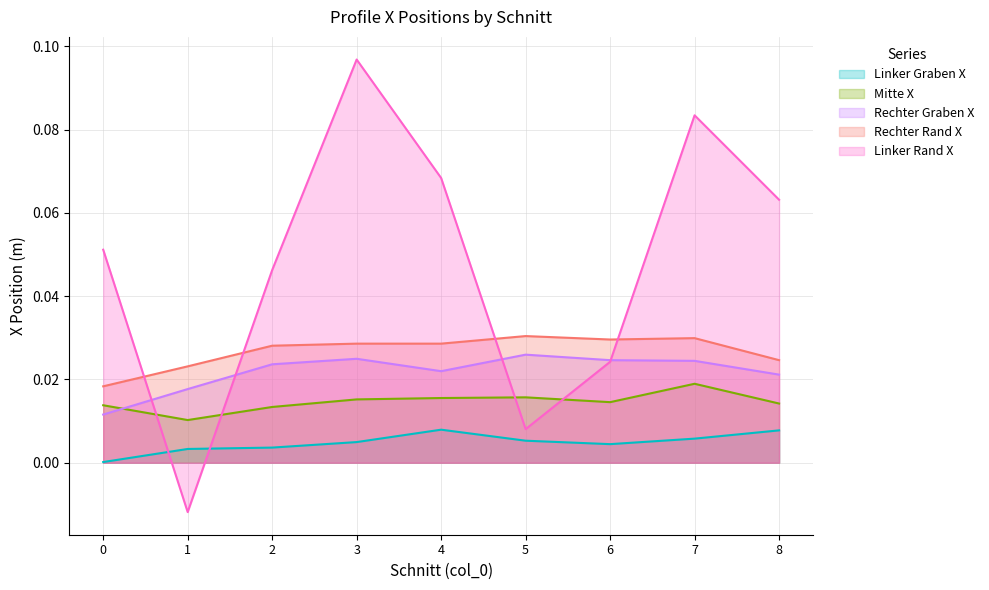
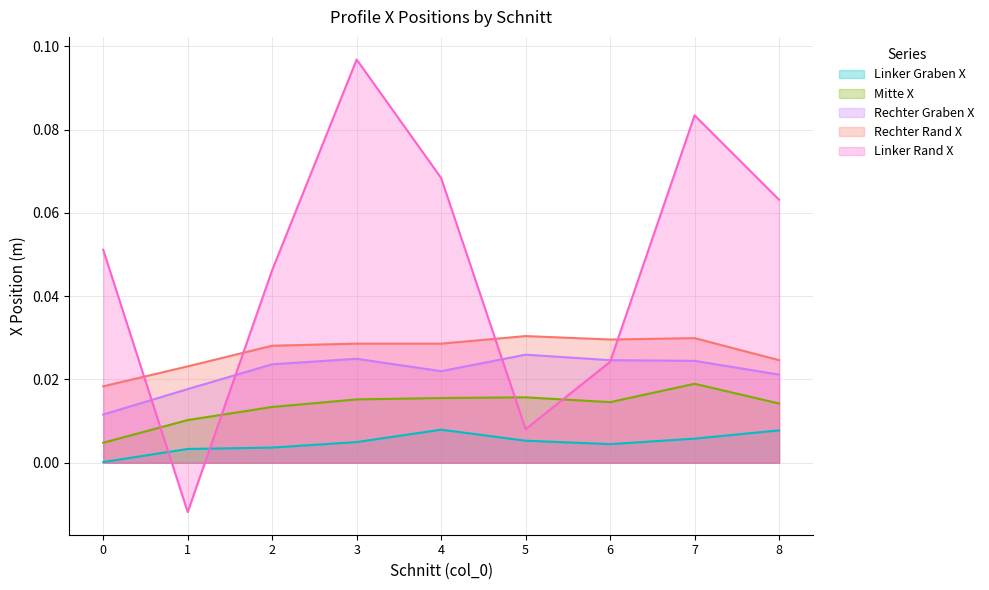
Mitte X, 0: 0.014 -> 0.005
